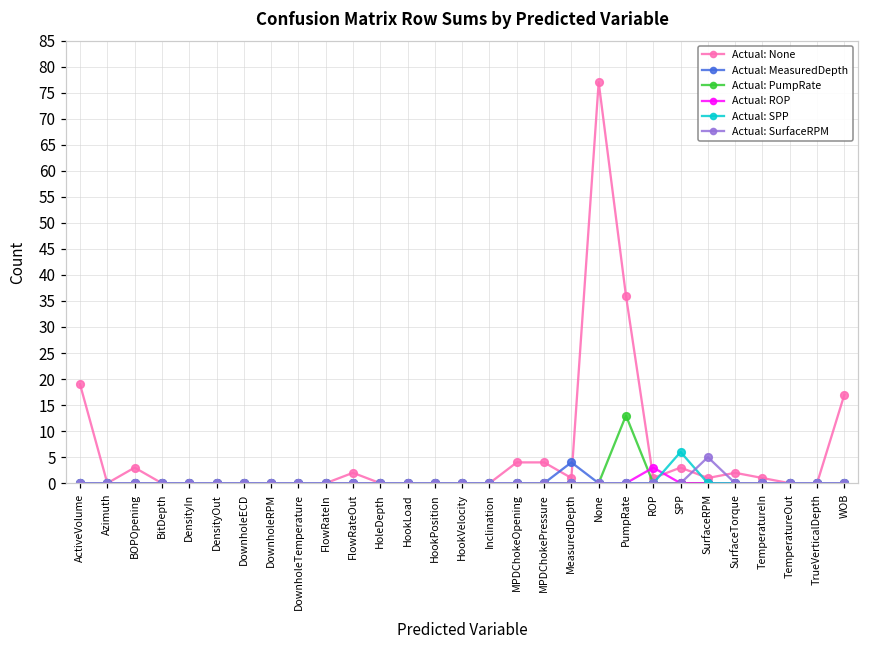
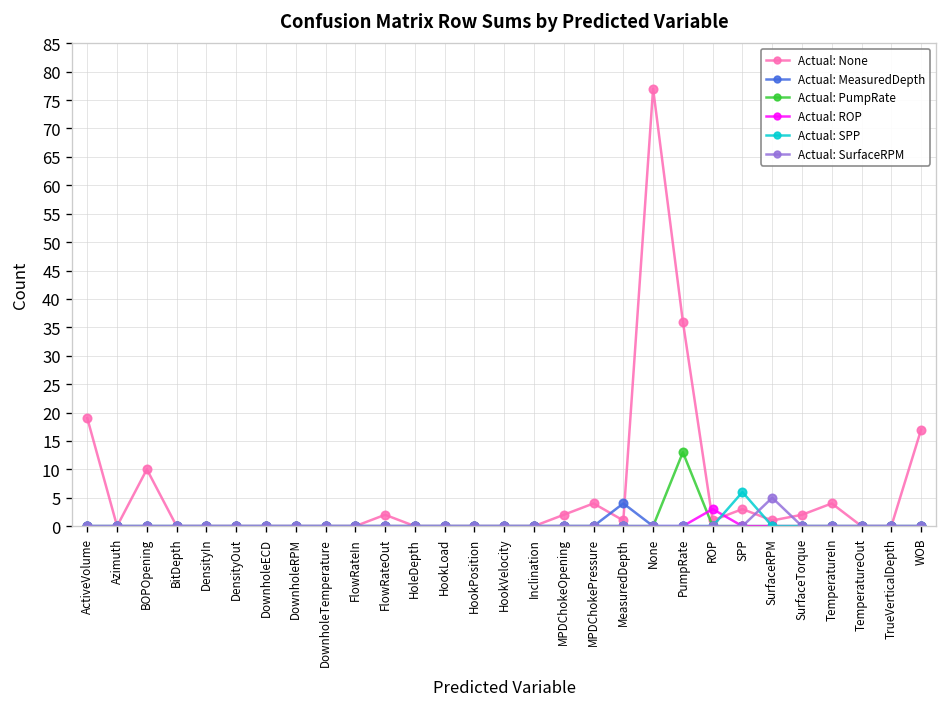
Actual: None, BOPOpening: 3 -> 10
Actual: None, MPDChokeOpening: 4 -> 2
Actual: None, TemperatureIn: 1 -> 4
